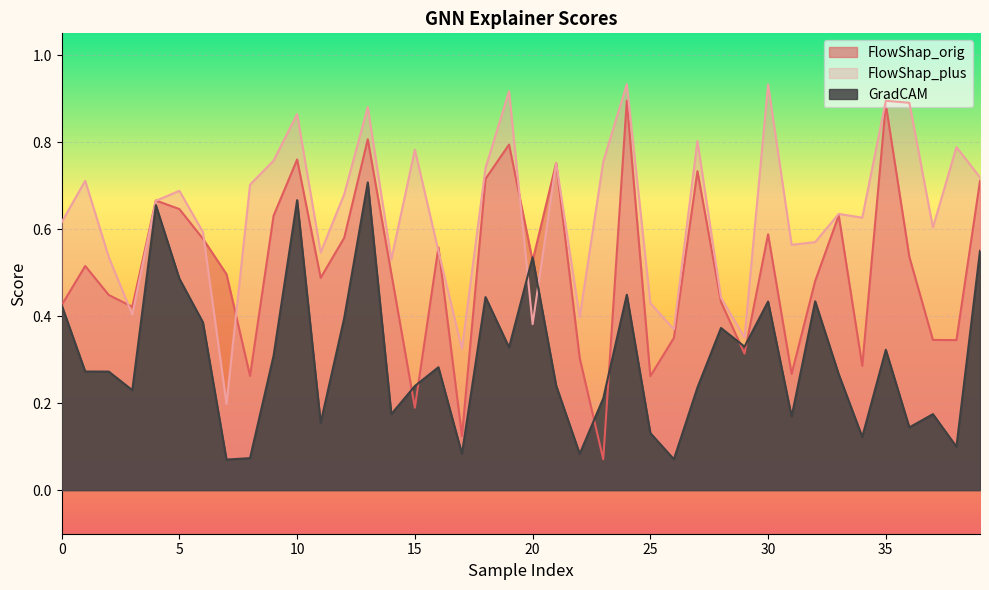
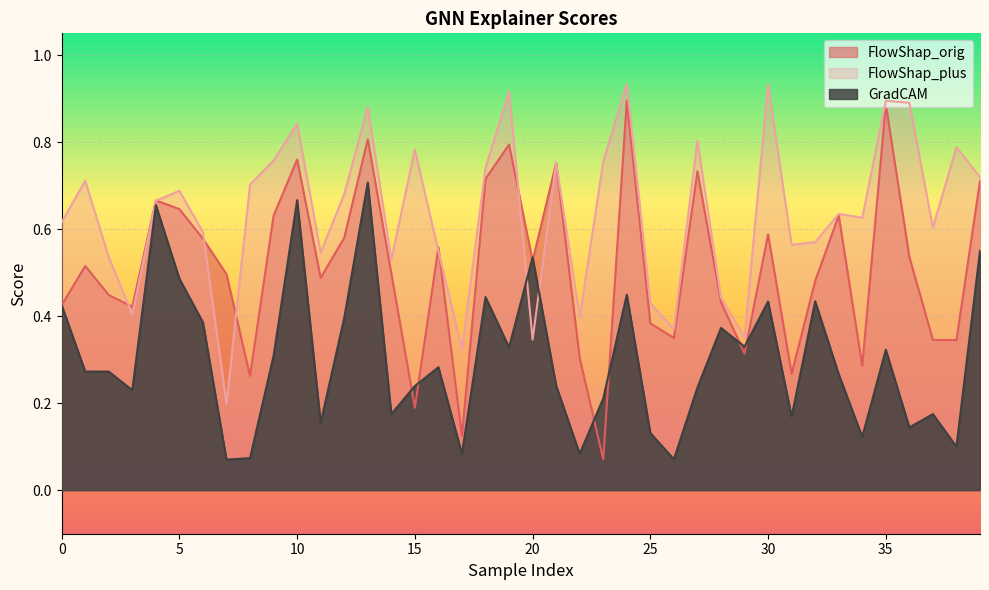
FlowShap_plus, 10: 0.86 -> 0.84
FlowShap_plus, 20: 0.38 -> 0.35
FlowShap_orig, 25: 0.26 -> 0.38
